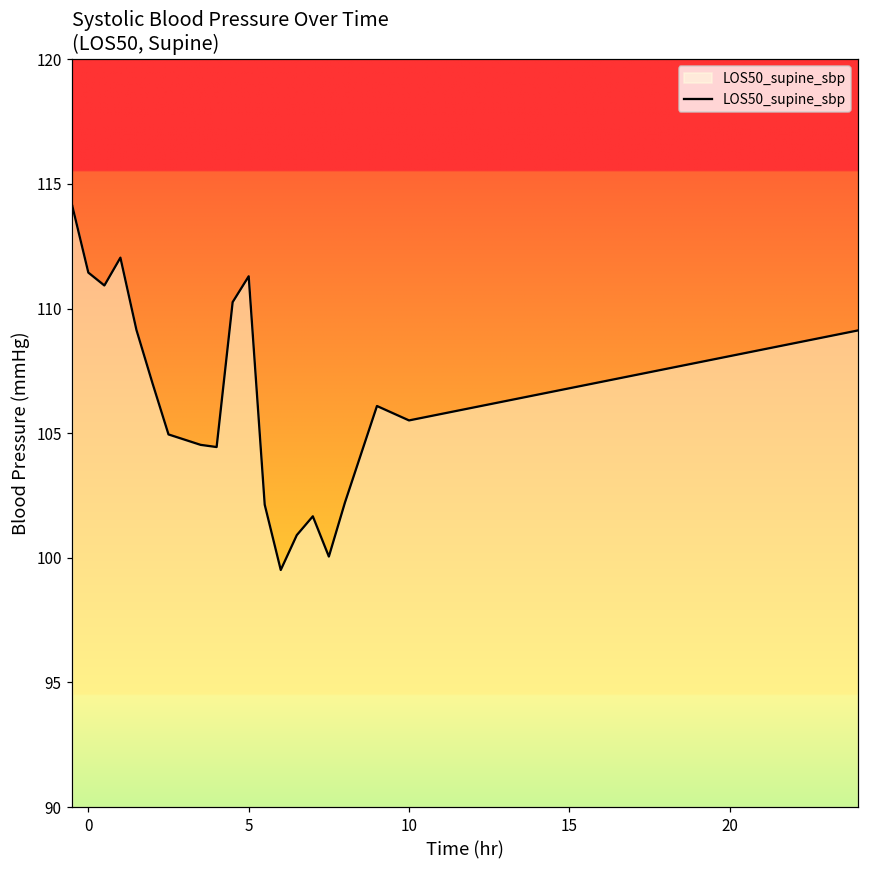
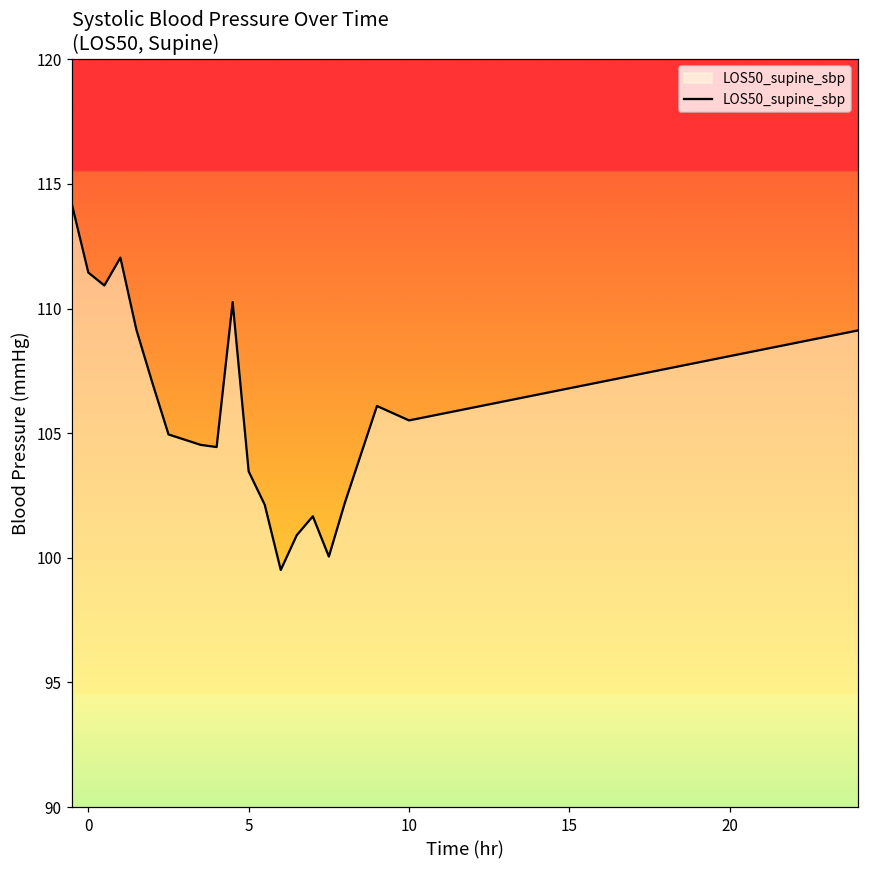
5: 111.3 -> 103.5
